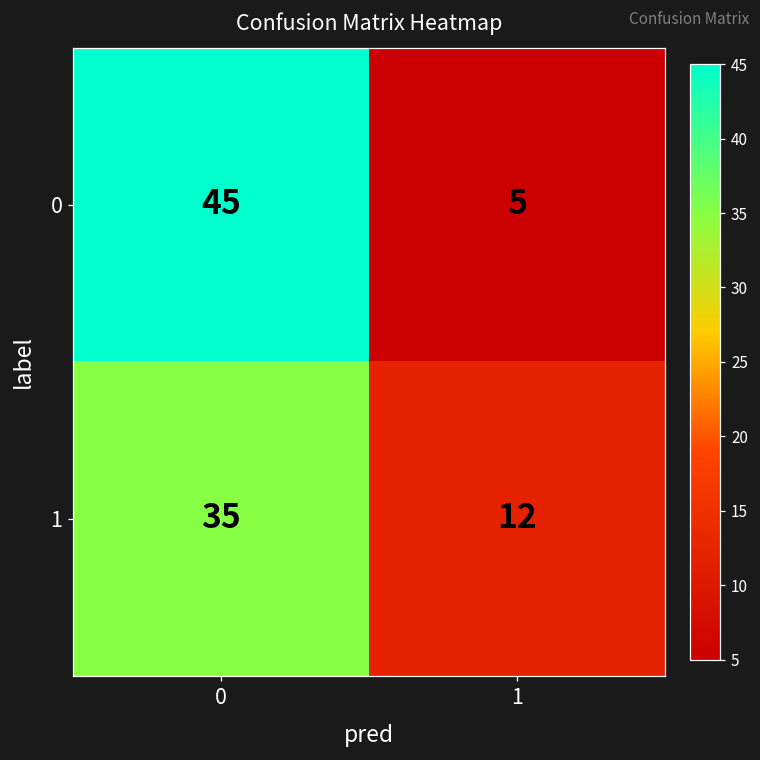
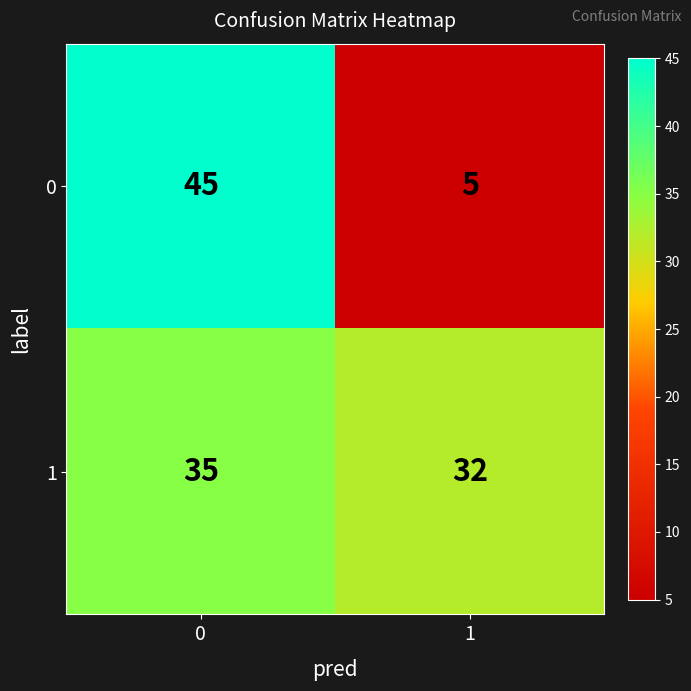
1, 1: 12 -> 32
